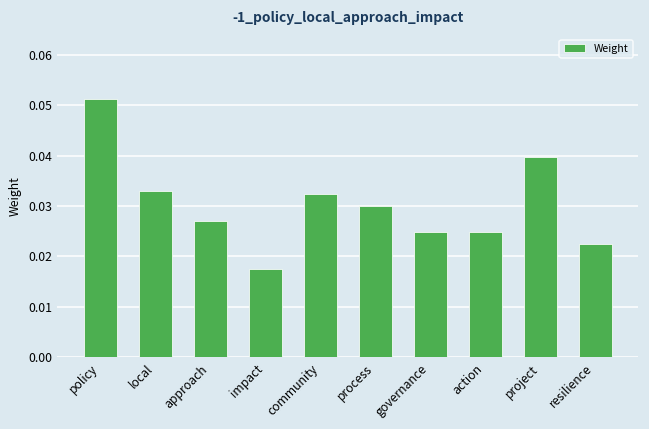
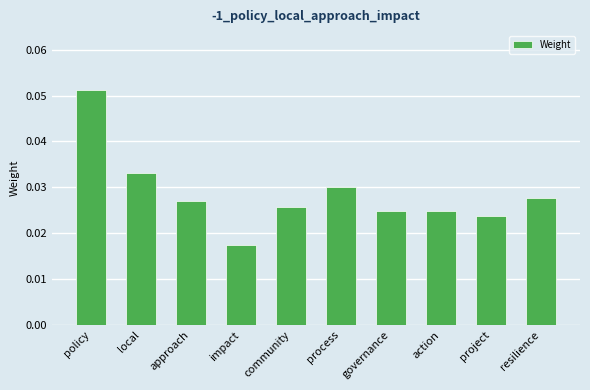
community: 0.032 -> 0.026
project: 0.040 -> 0.024
resilience: 0.022 -> 0.028
